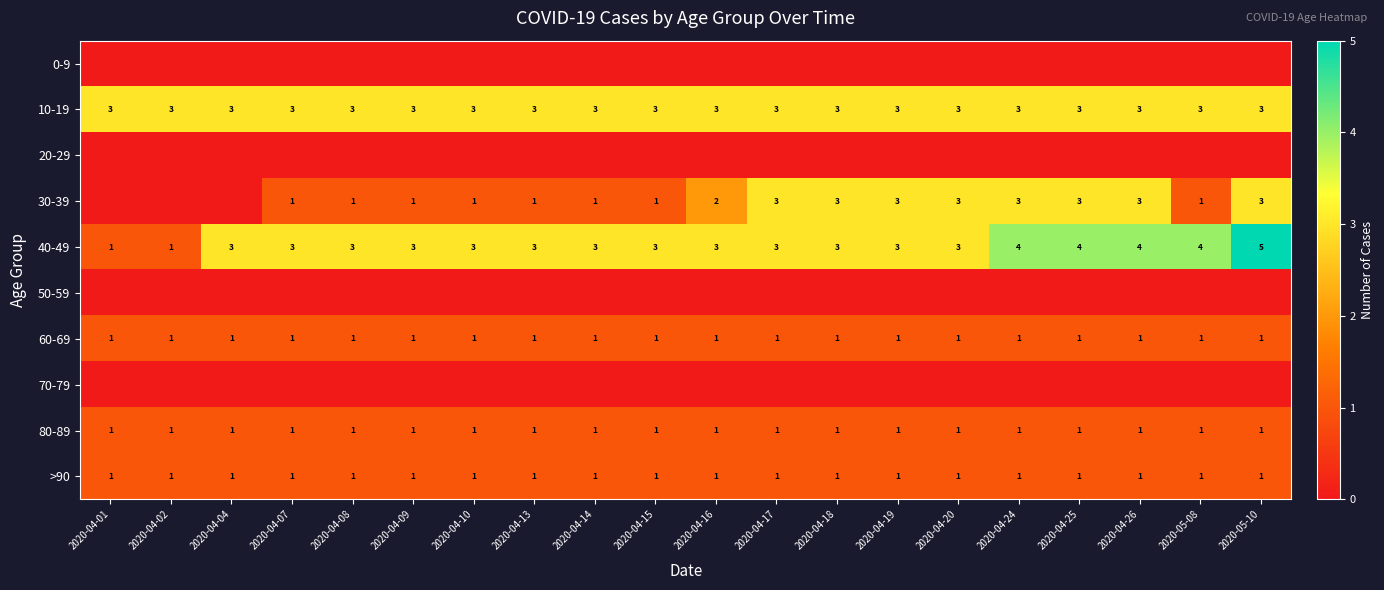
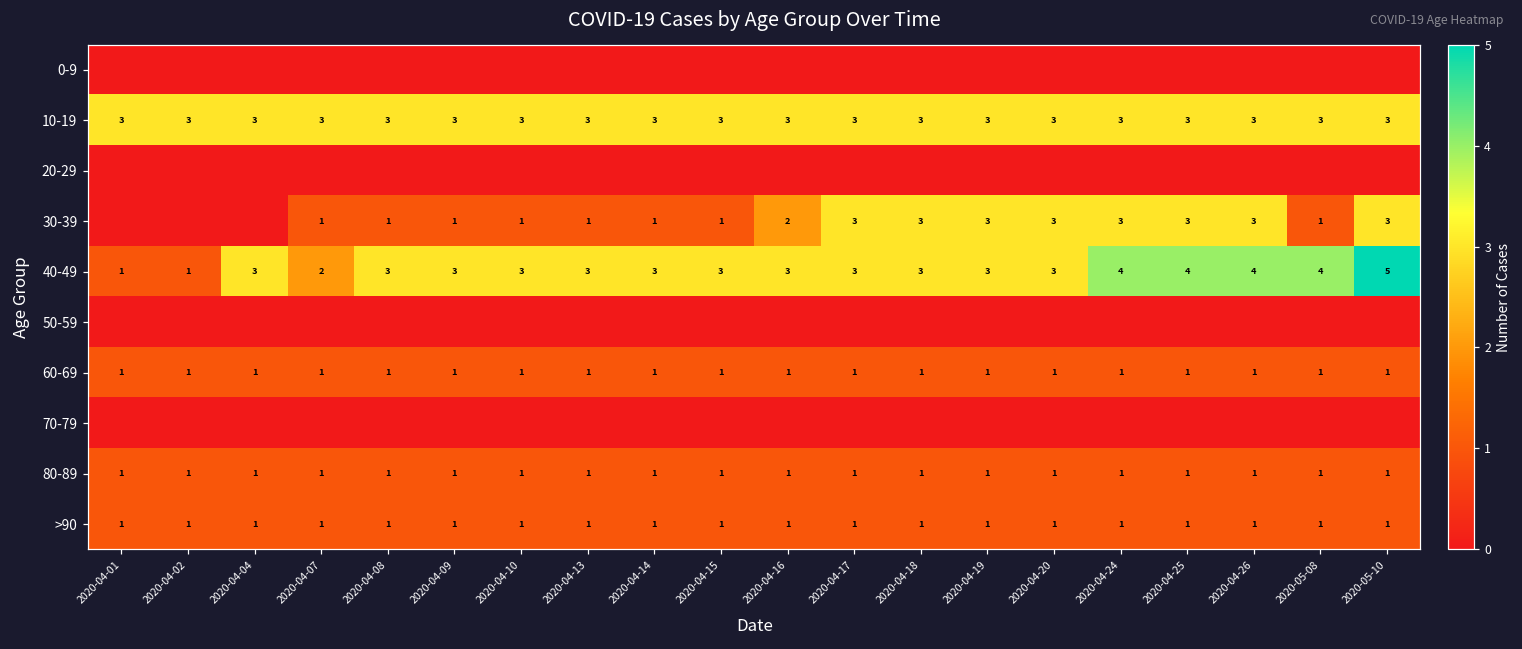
40-49, 2020-04-07: 3 -> 2
